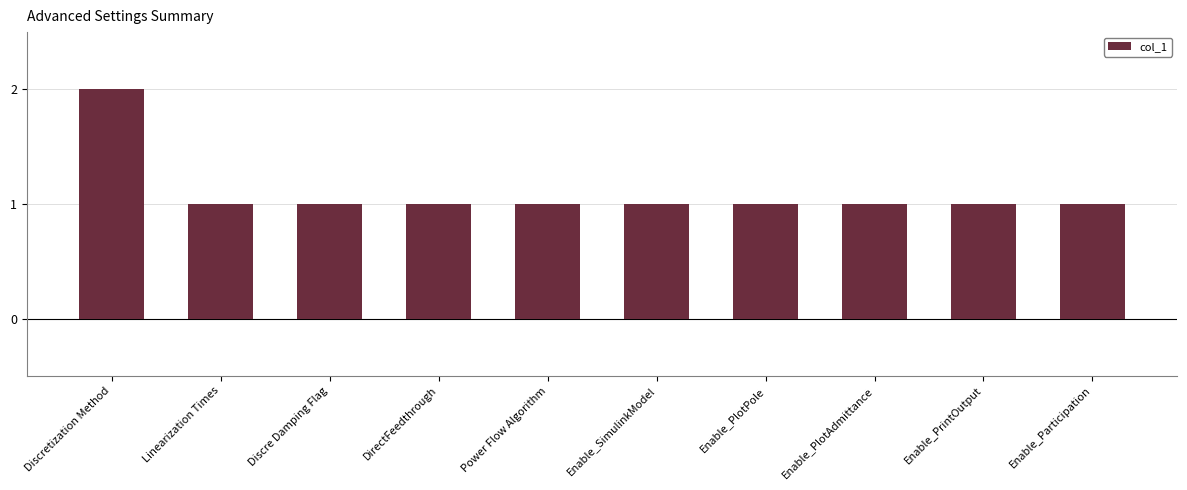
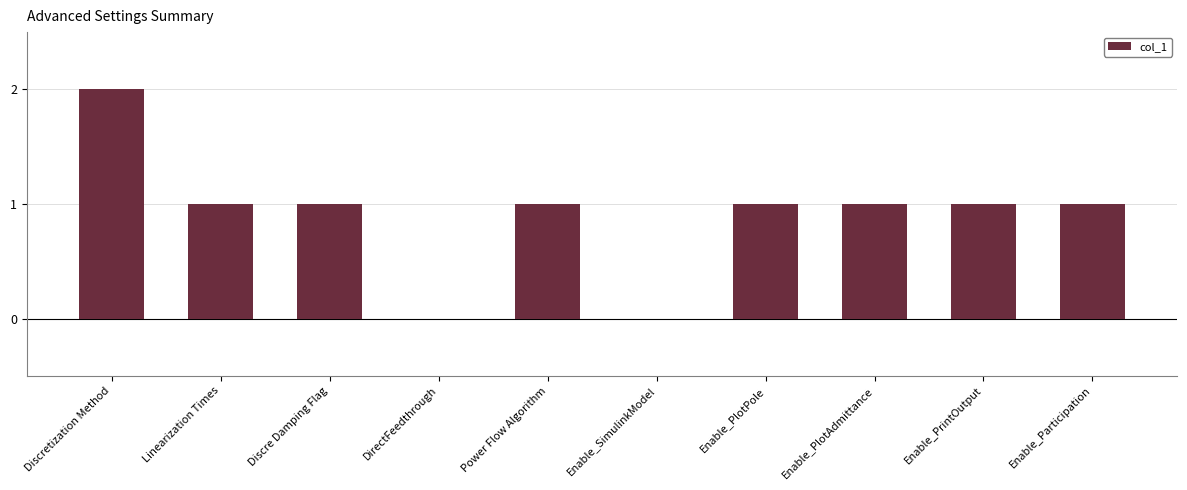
DirectFeedthrough: 1 -> 0
Enable_SimulinkModel: 1 -> 0
